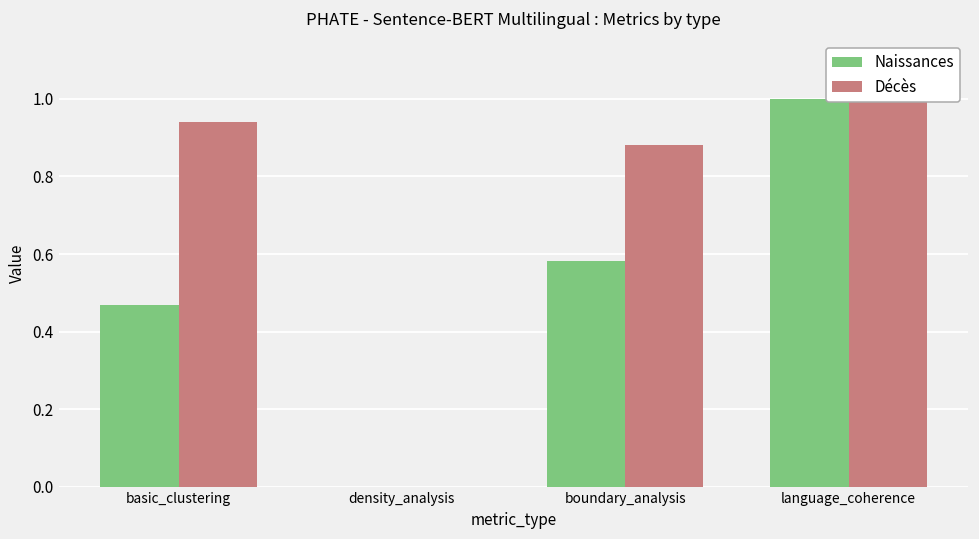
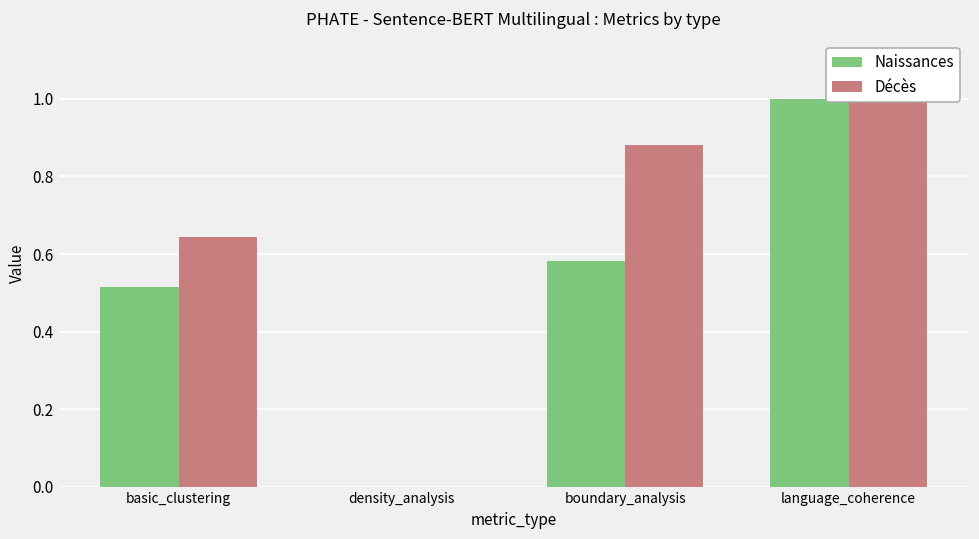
Naissances, basic_clustering: 0.47 -> 0.52
Décès, basic_clustering: 0.94 -> 0.64
